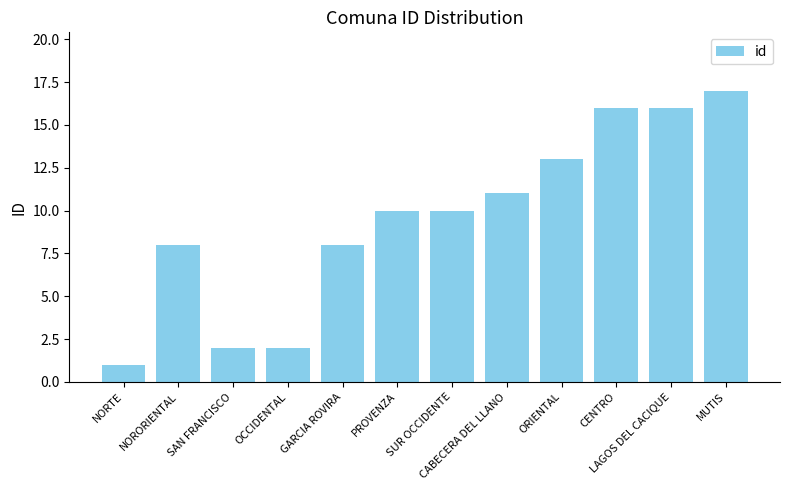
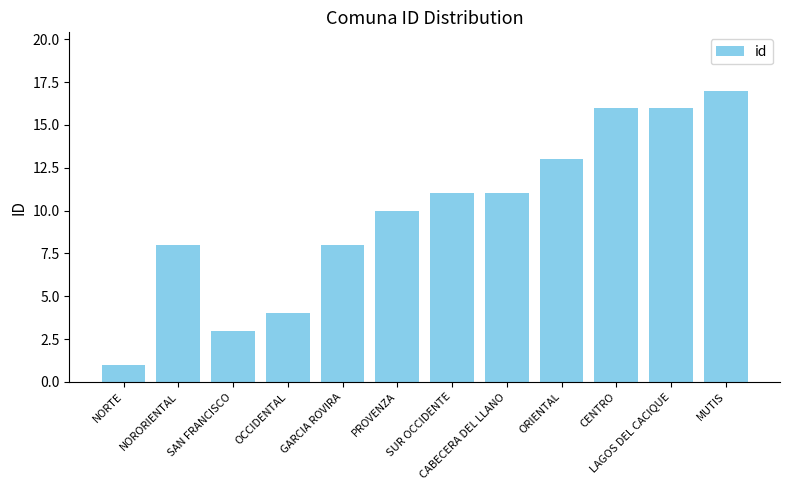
SAN FRANCISCO: 2 -> 3
OCCIDENTAL: 2 -> 4
SUR OCCIDENTE: 10 -> 11
